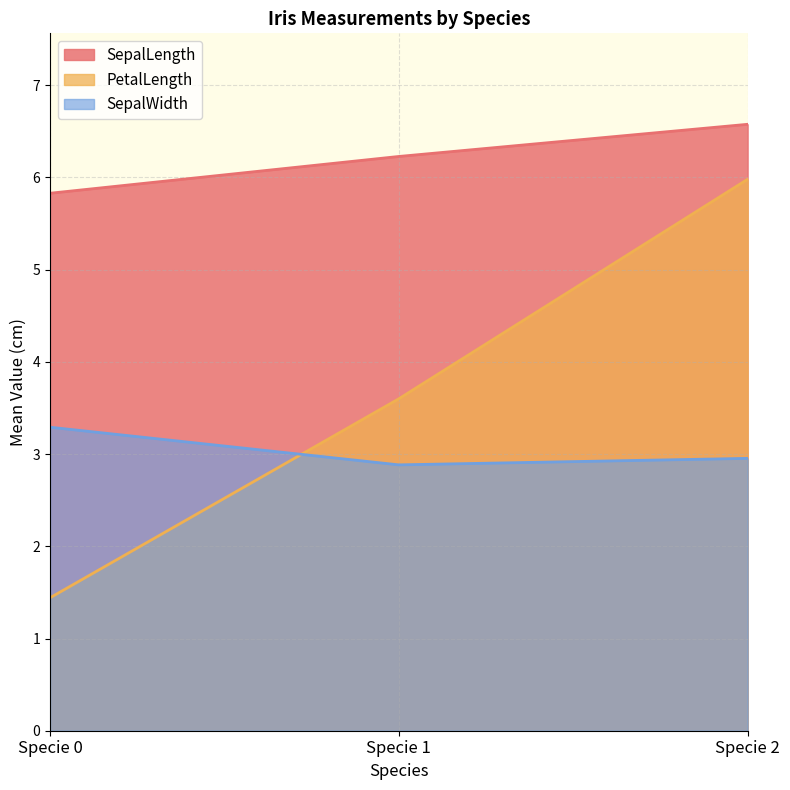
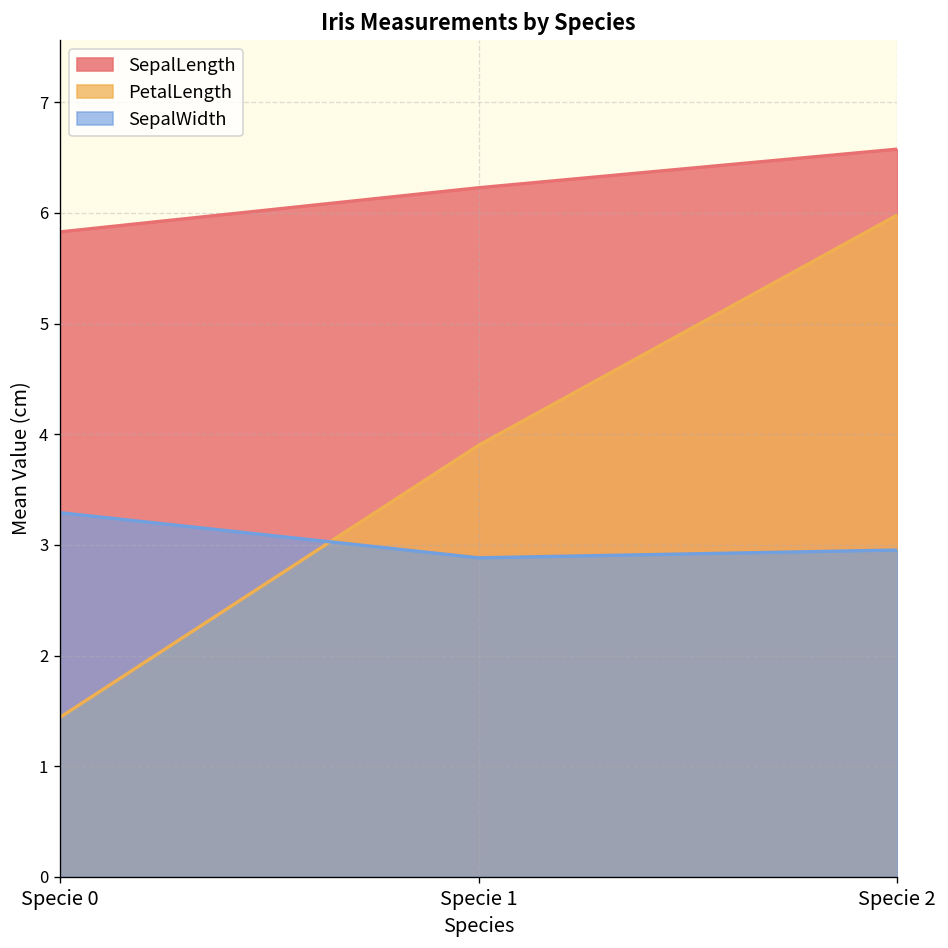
PetalLength, Specie 1: 3.6 -> 3.9
